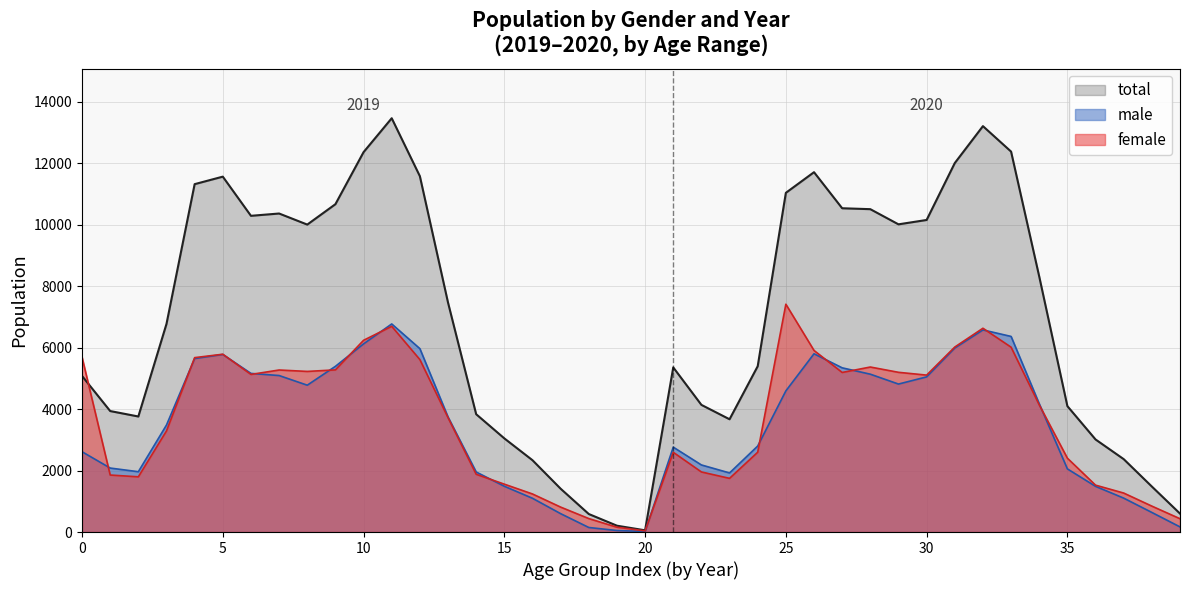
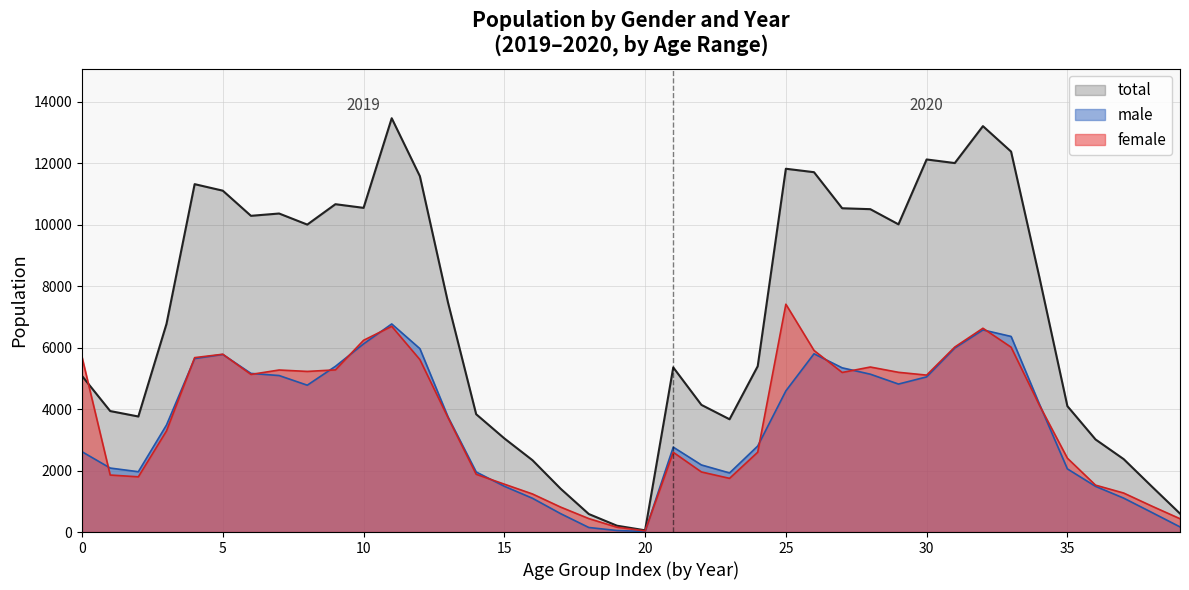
total, 5: 11600 -> 11100
total, 10: 12400 -> 10500
total, 25: 11000 -> 11800
total, 30: 10200 -> 12100
